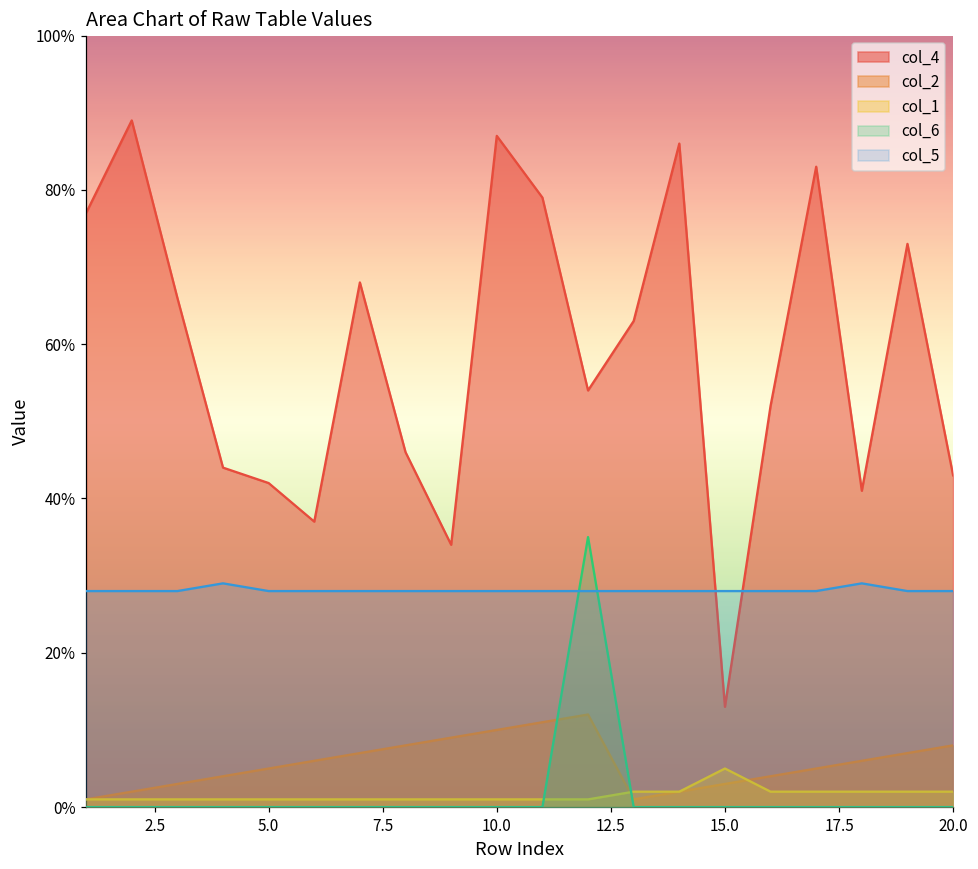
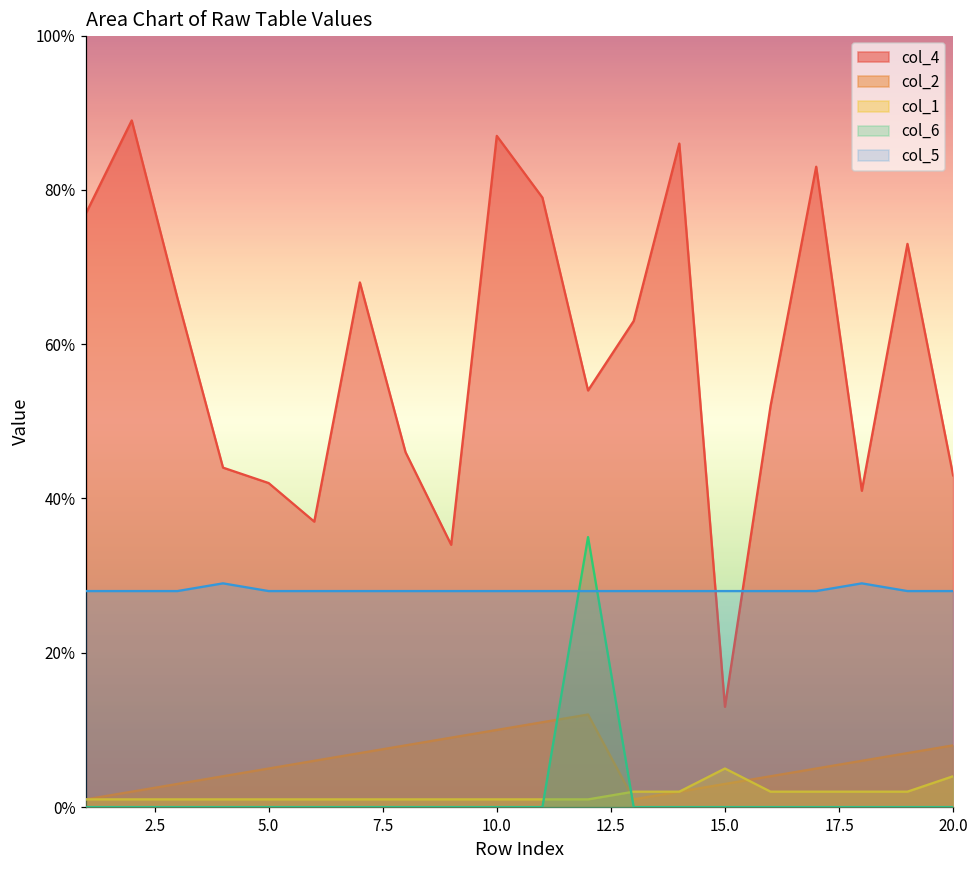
col_1, 20.0: 2% -> 4%
